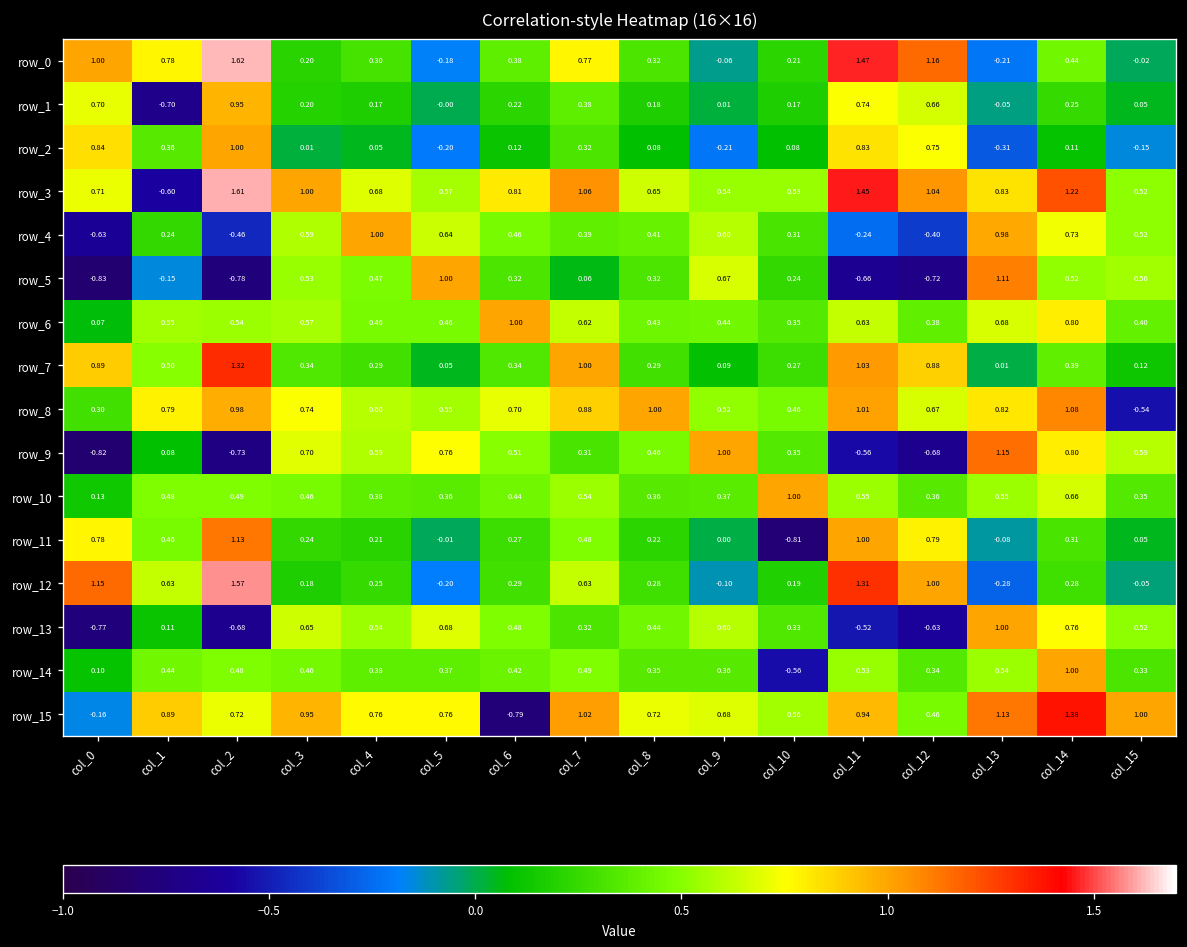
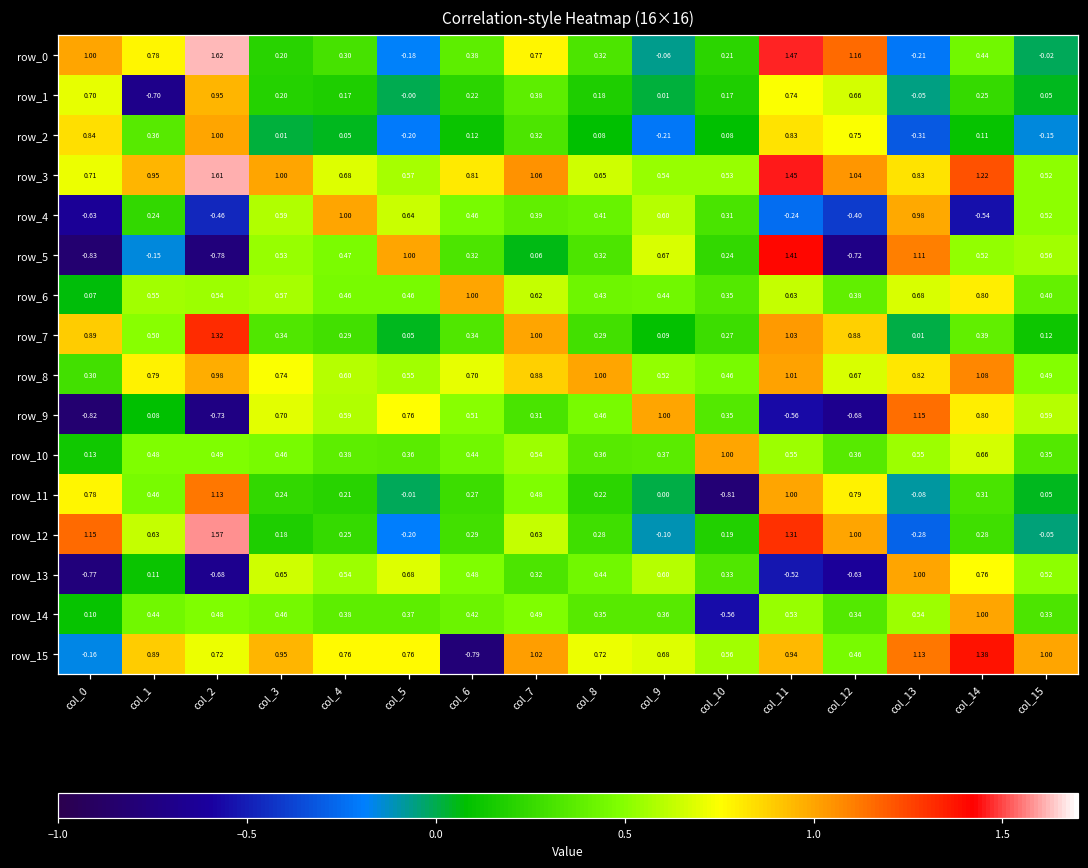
row_3, col_1: -0.60 -> 0.95
row_4, col_14: 0.73 -> -0.54
row_5, col_11: -0.66 -> 1.41
row_8, col_15: -0.54 -> 0.49
